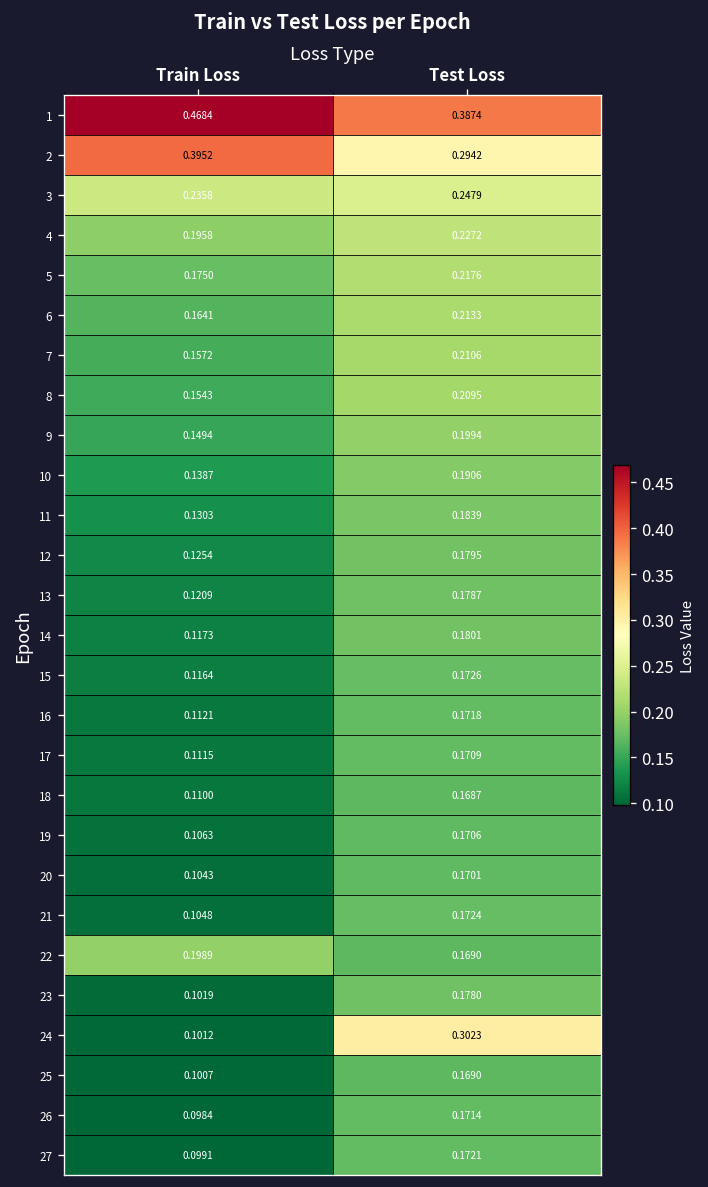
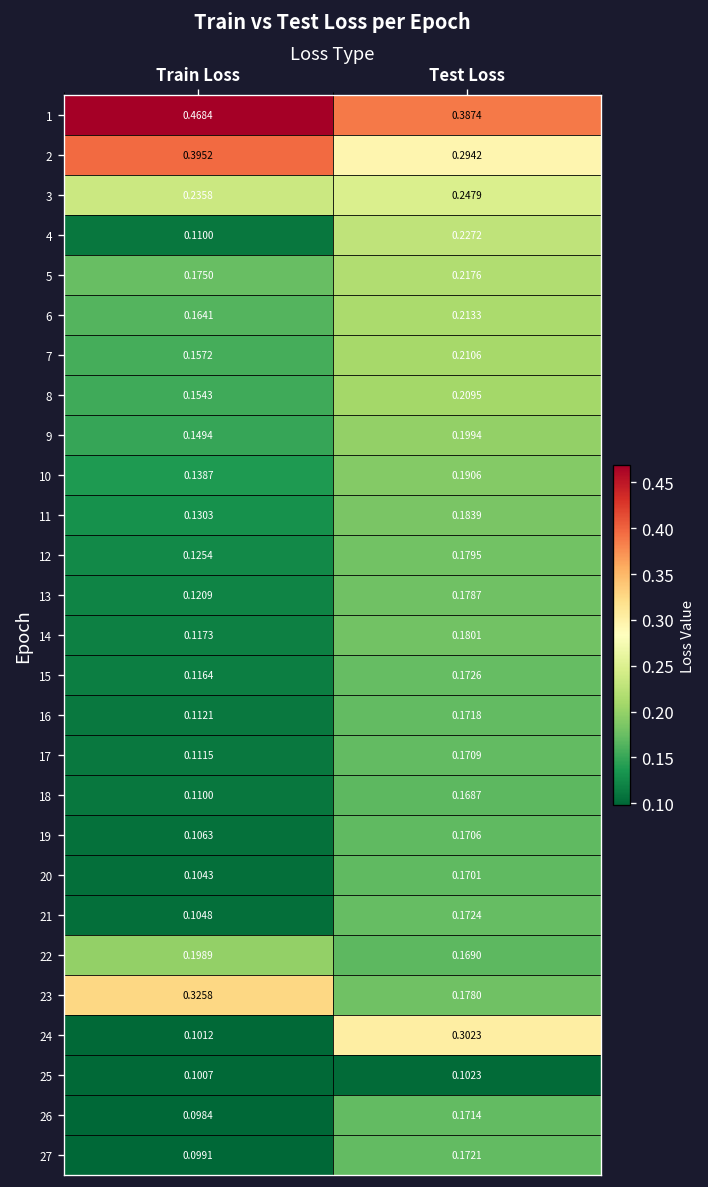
4, Train Loss: 0.1958 -> 0.1100
23, Train Loss: 0.1019 -> 0.3258
25, Test Loss: 0.1690 -> 0.1023
